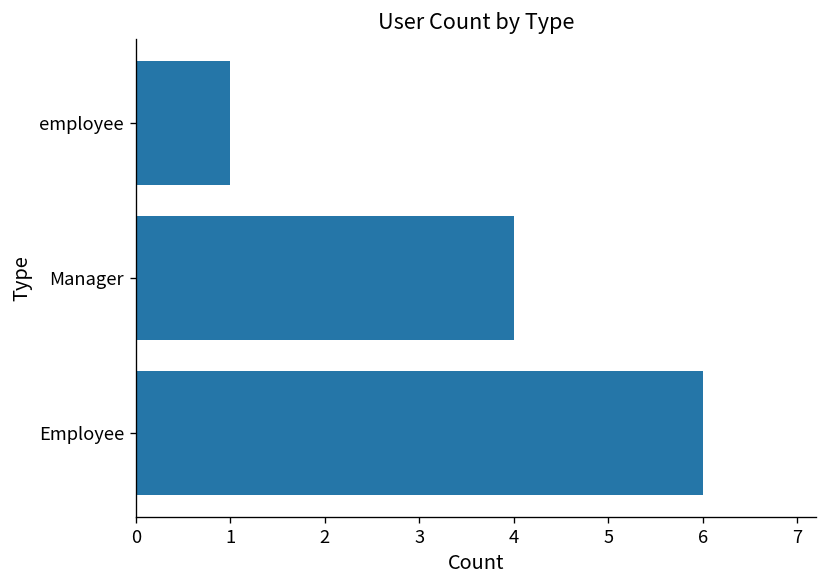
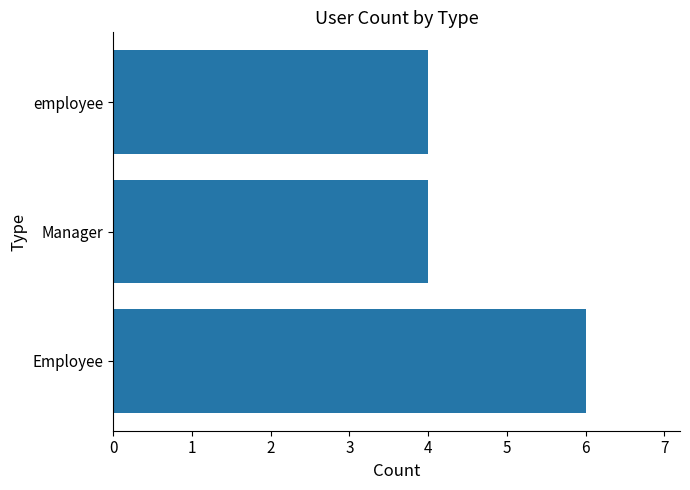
employee: 1 -> 4
